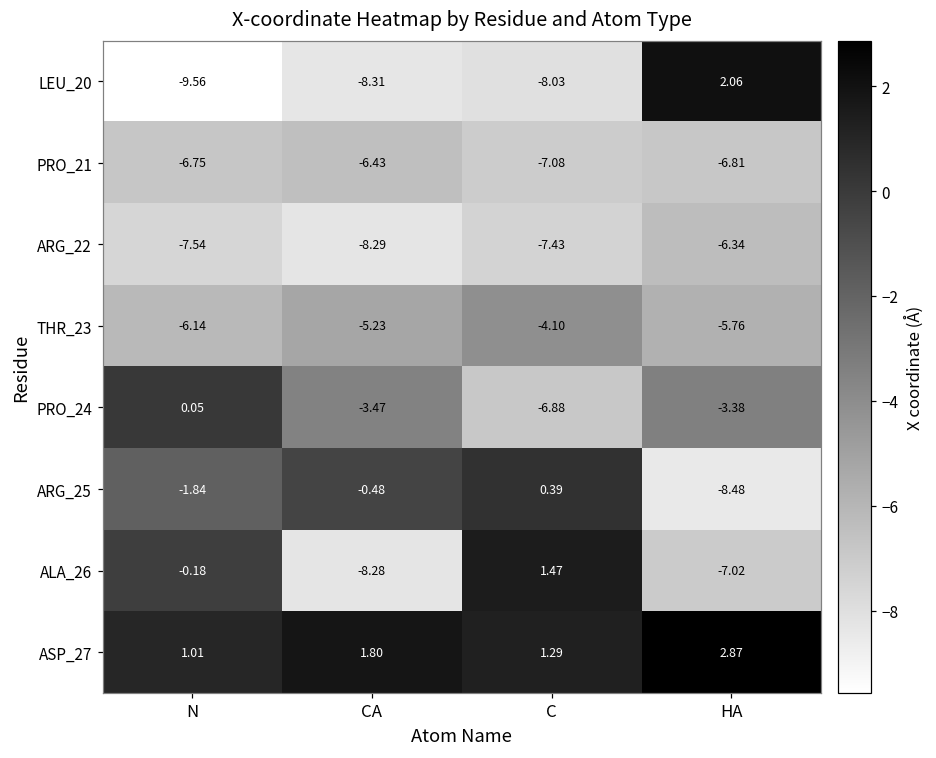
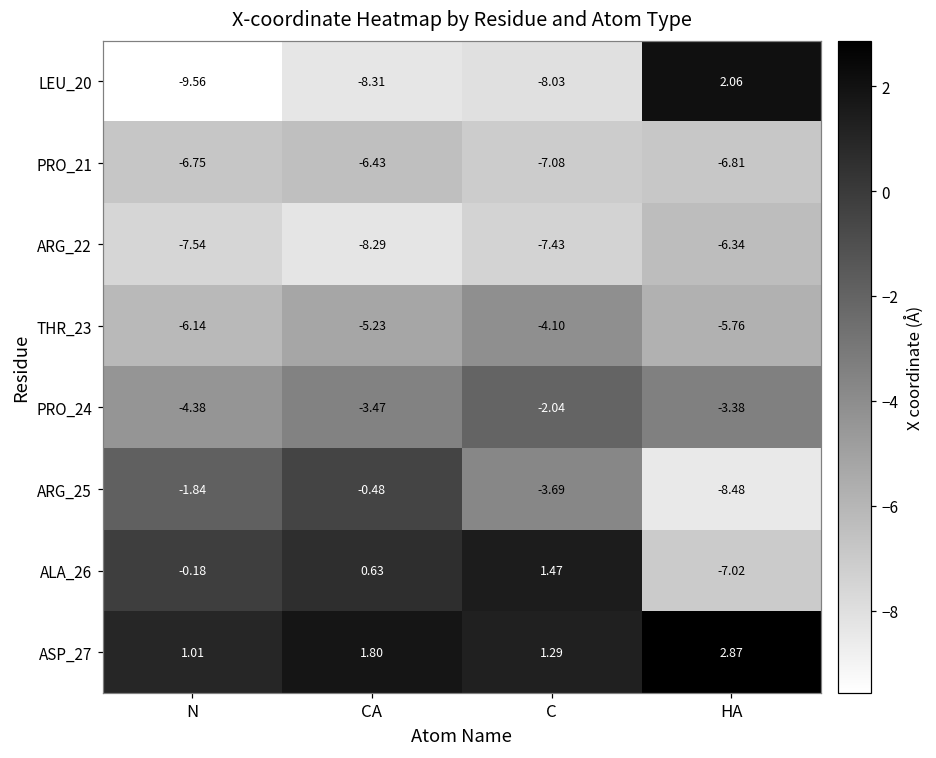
PRO_24, N: 0.05 -> -4.38
PRO_24, C: -6.88 -> -2.04
ARG_25, C: 0.39 -> -3.69
ALA_26, CA: -8.28 -> 0.63
